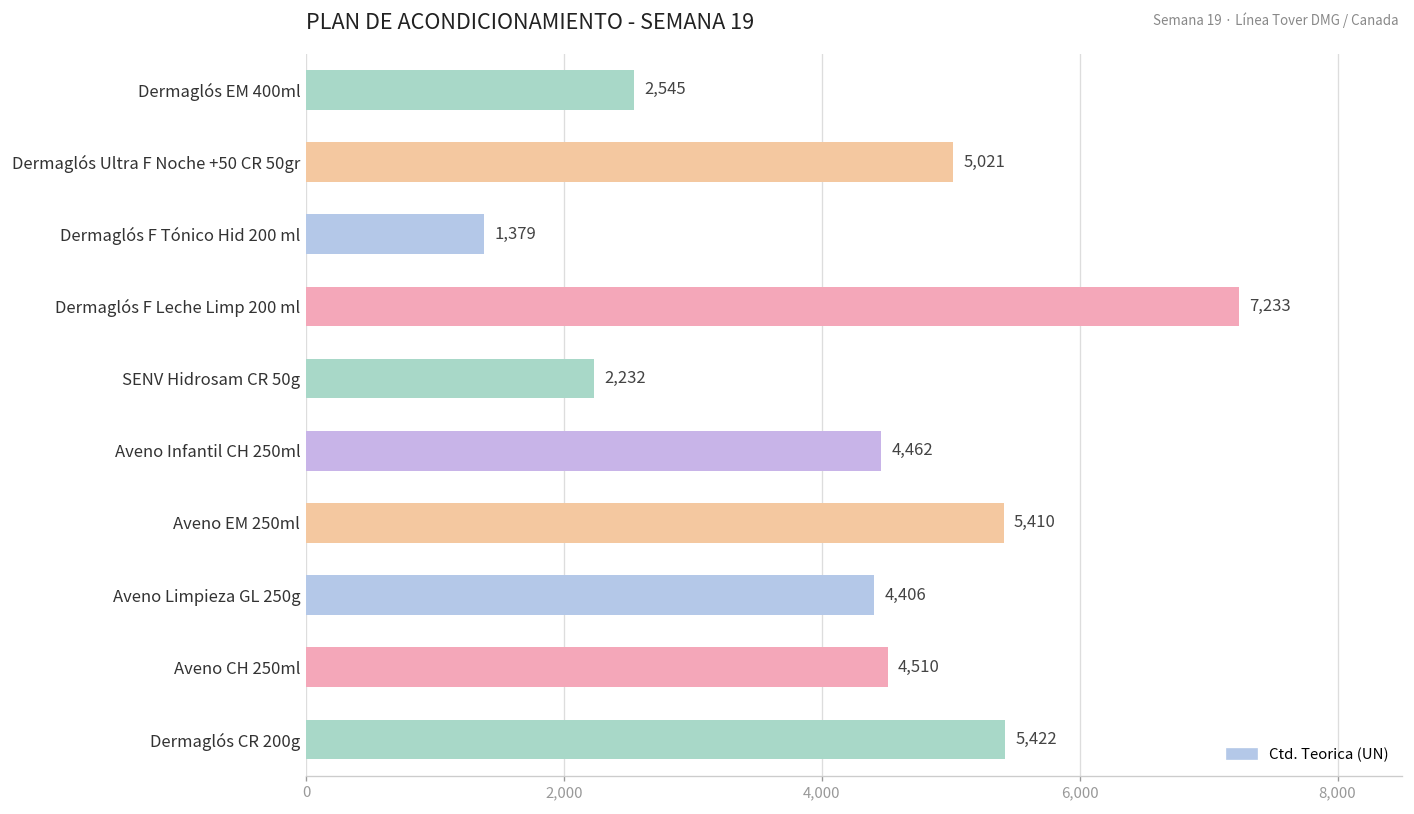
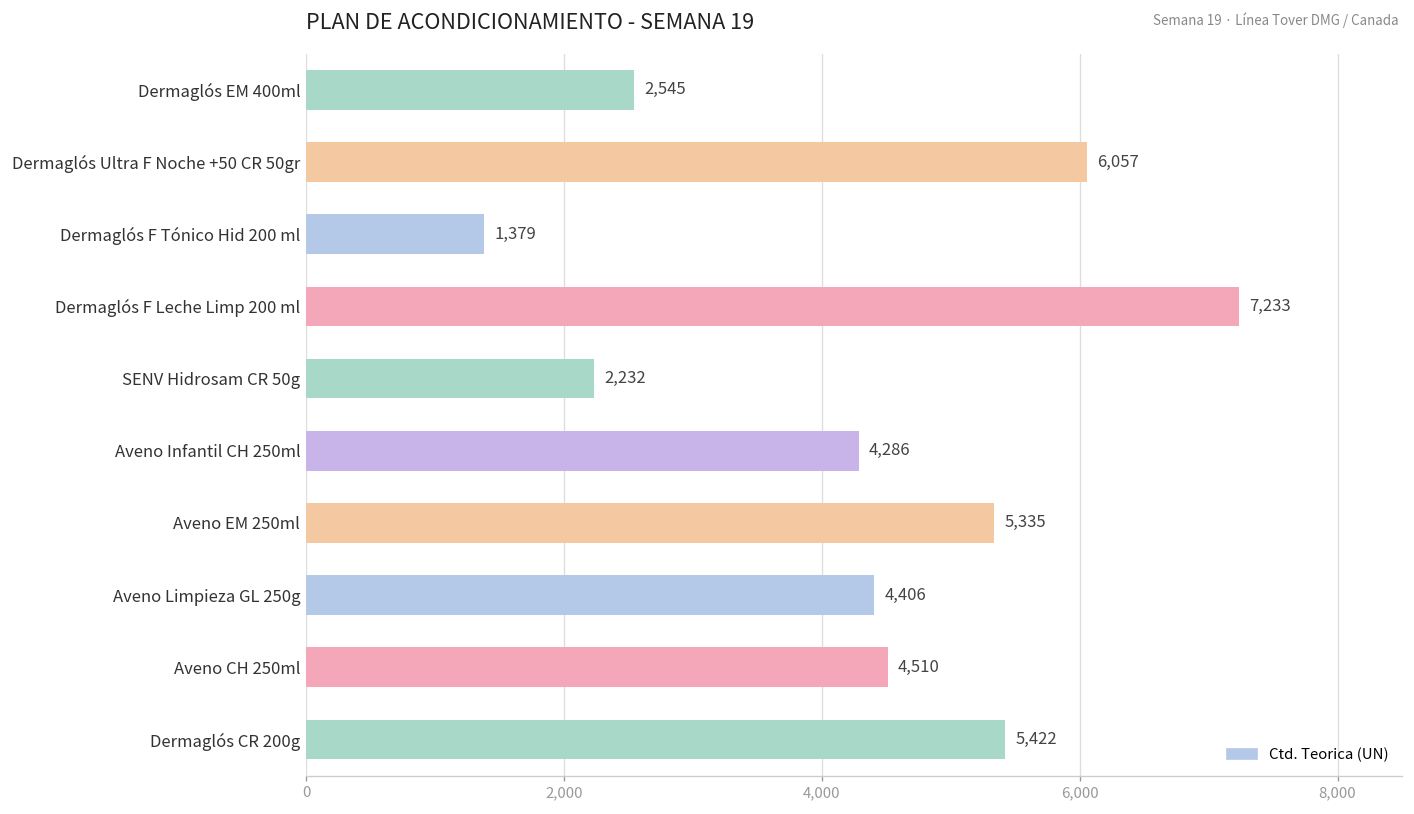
Dermaglós Ultra F Noche +50 CR 50gr: 5,021 -> 6,057
Aveno Infantil CH 250ml: 4,462 -> 4,286
Aveno EM 250ml: 5,410 -> 5,335
